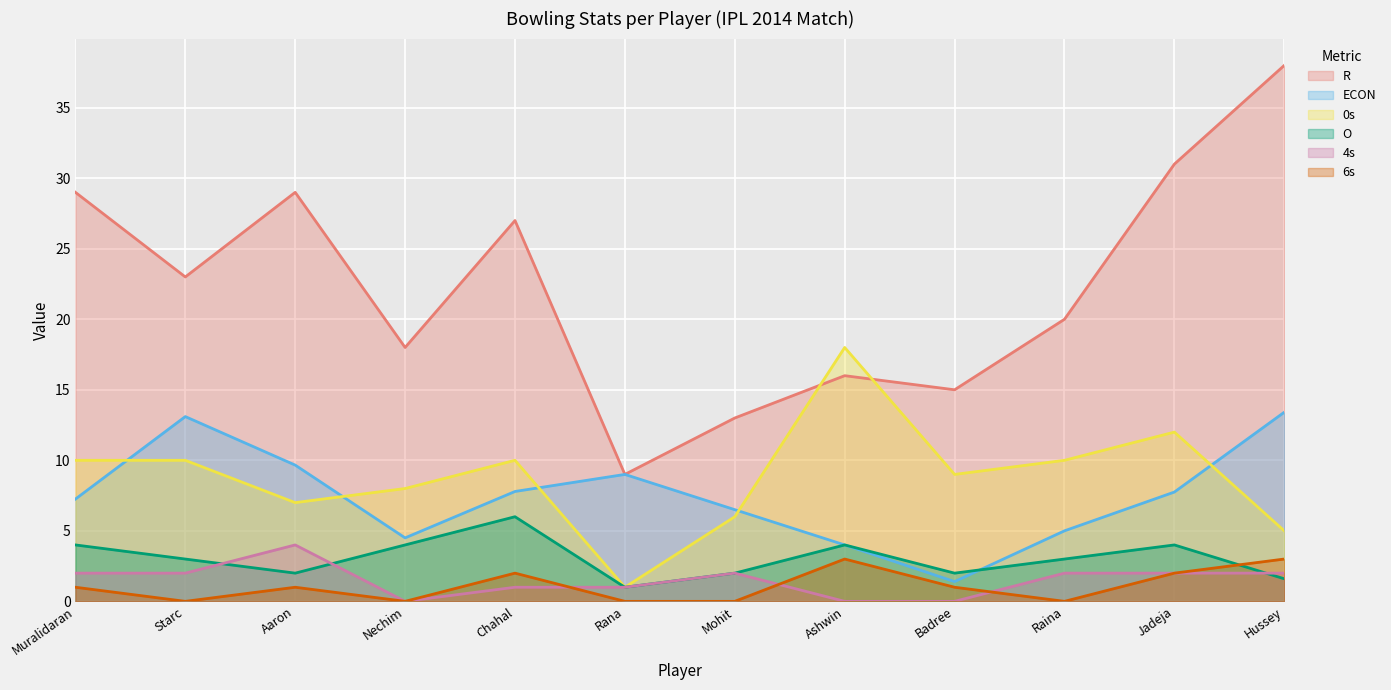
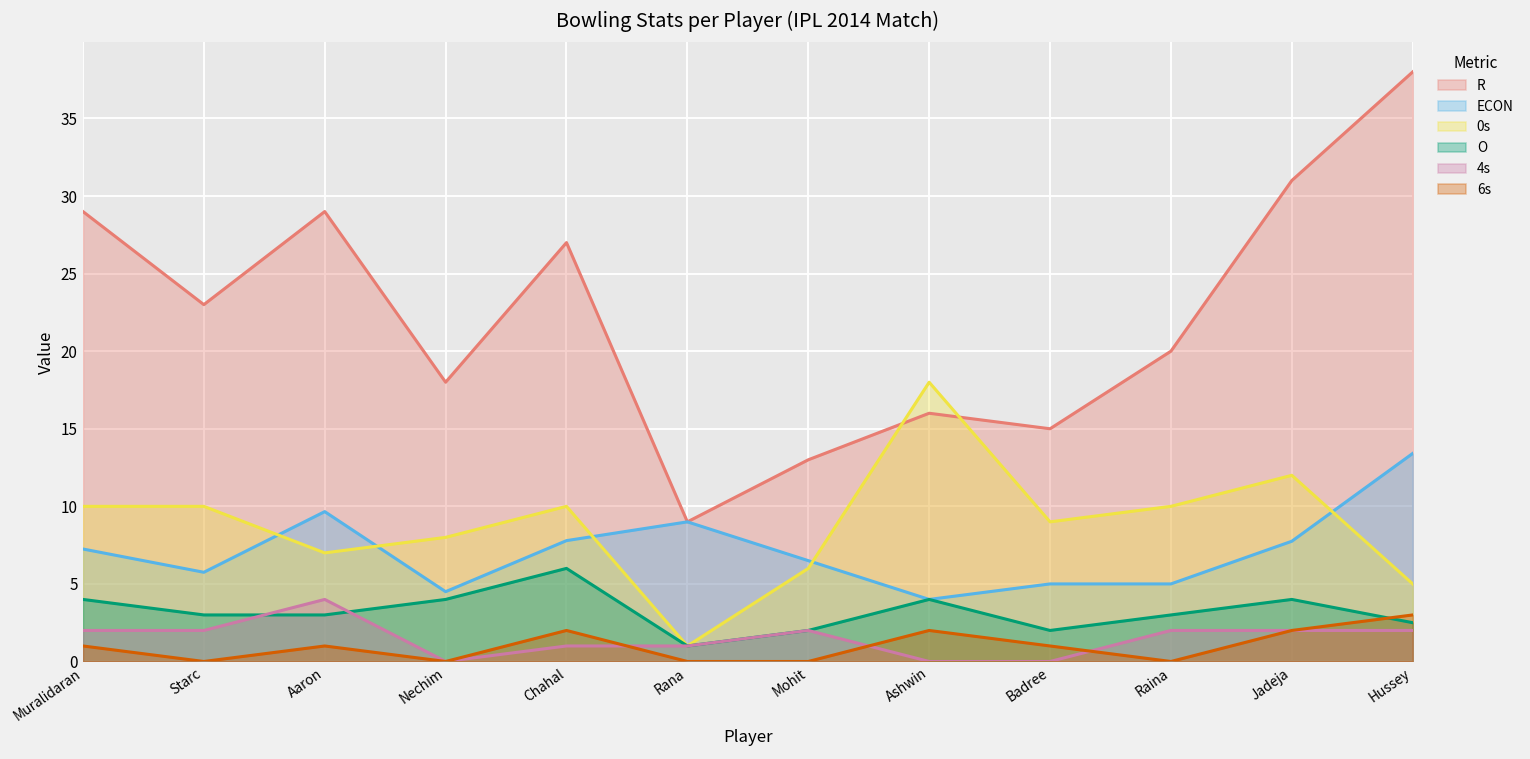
ECON, Starc: 13.1 -> 5.8
O, Aaron: 2 -> 3
6s, Ashwin: 3 -> 2
ECON, Badree: 1.4 -> 5.0
O, Hussey: 1.6 -> 2.5
